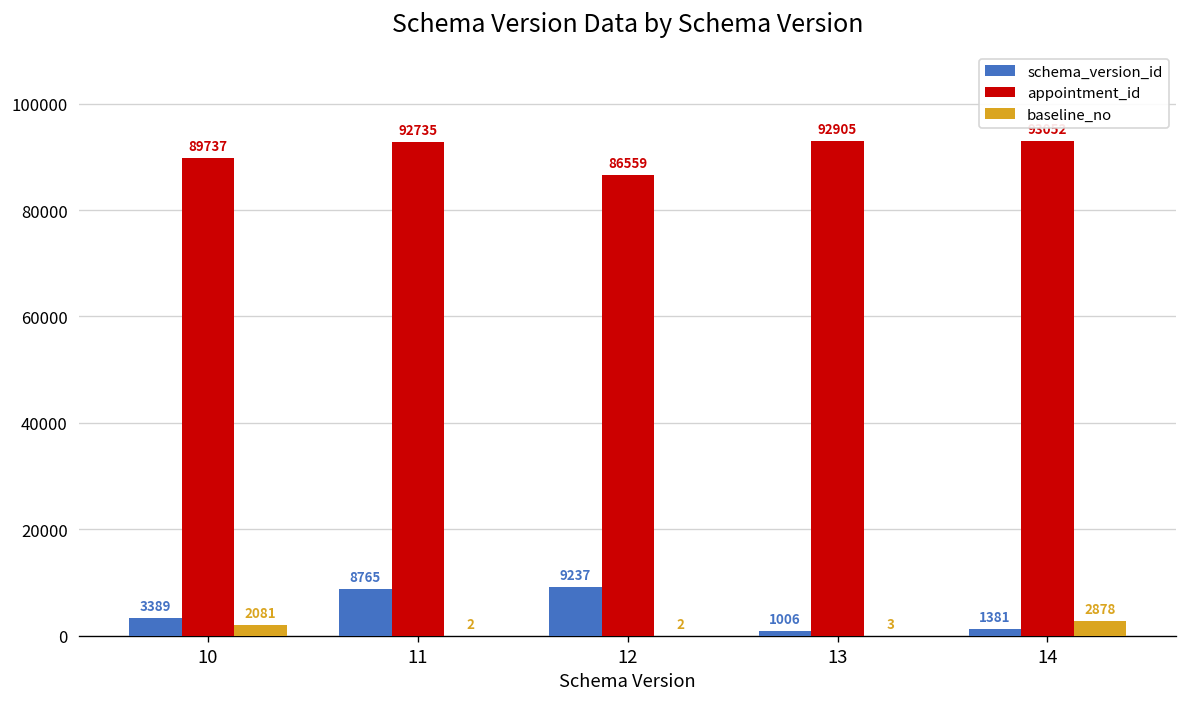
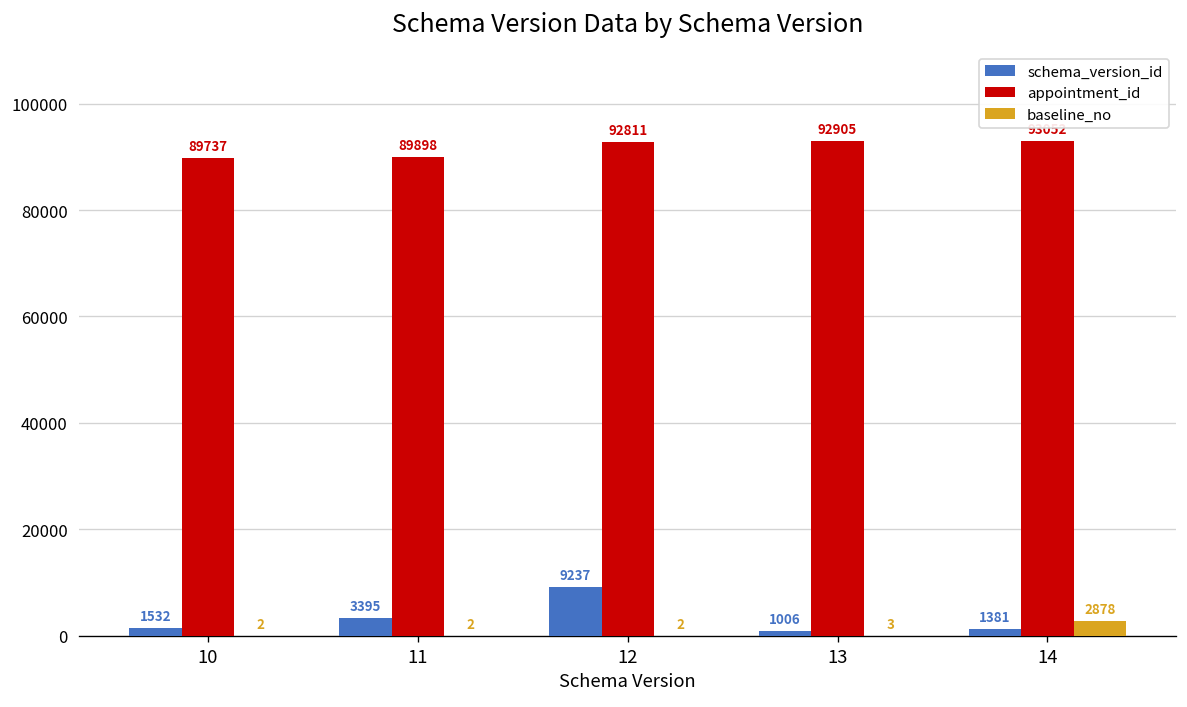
schema_version_id, 10: 3389 -> 1532
baseline_no, 10: 2081 -> 2
schema_version_id, 11: 8765 -> 3395
appointment_id, 11: 92735 -> 89898
appointment_id, 12: 86559 -> 92811
